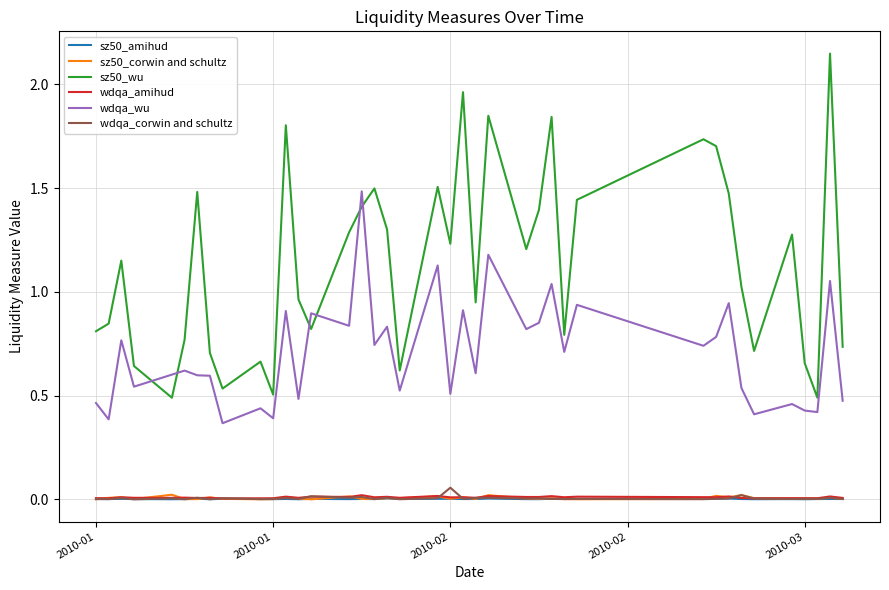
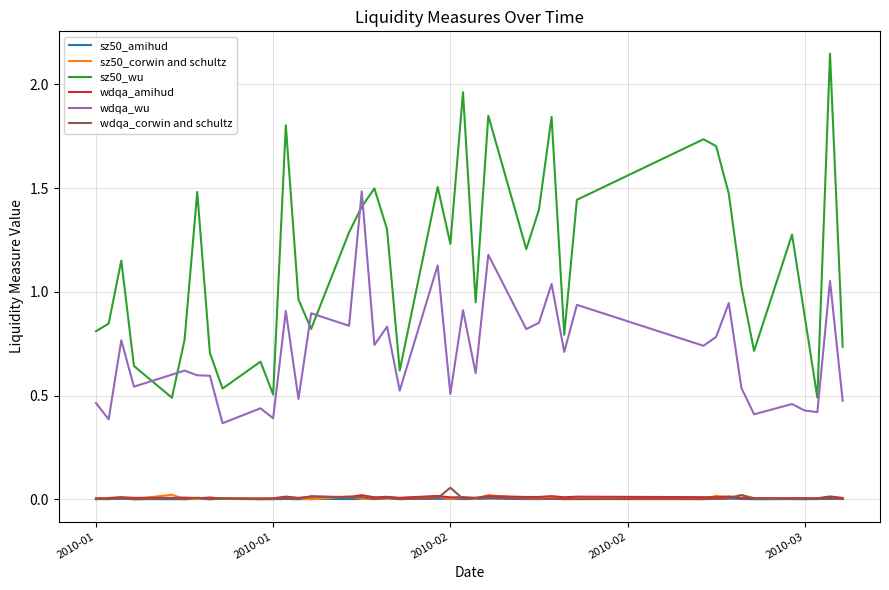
sz50_wu, 2010-03: 0.66 -> 0.88
